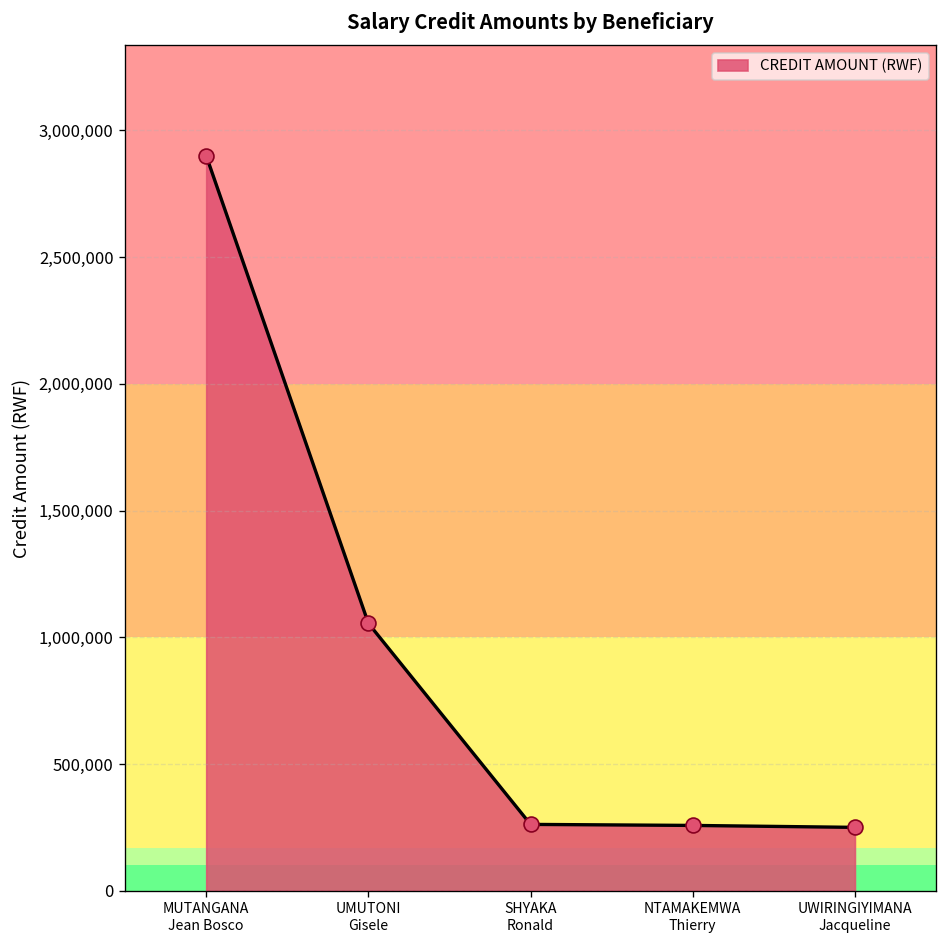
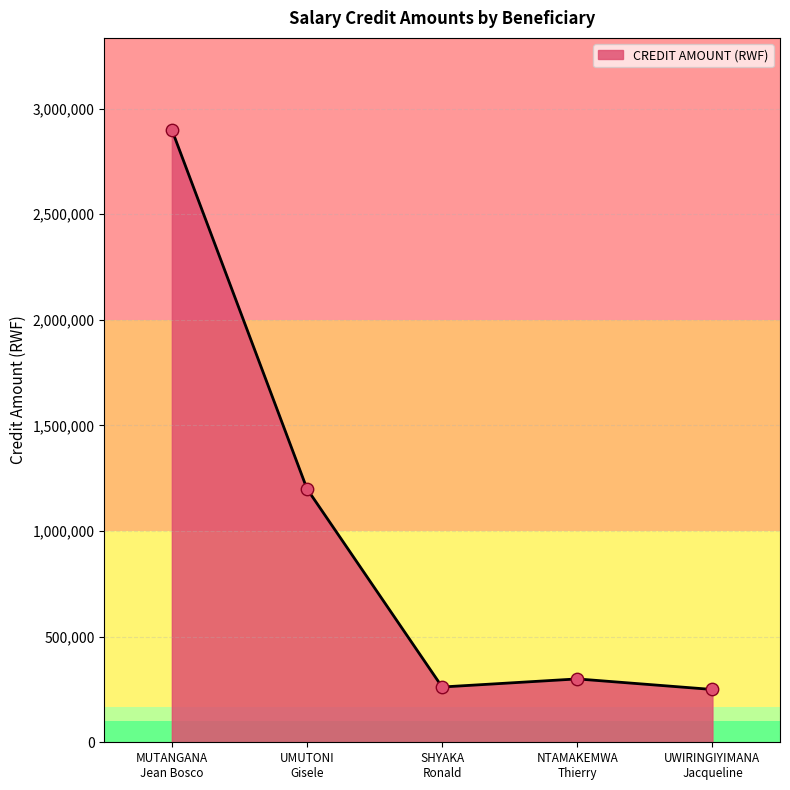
UMUTONI Gisele: 1,060,000 -> 1,200,000
NTAMAKEMWA Thierry: 260,000 -> 300,000
